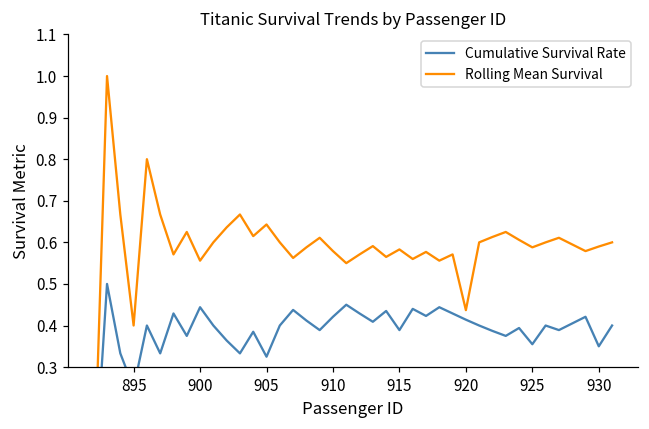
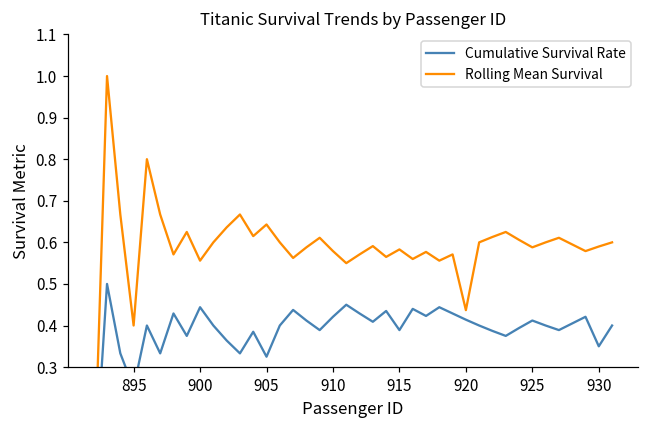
Cumulative Survival Rate, 925: 0.36 -> 0.41
